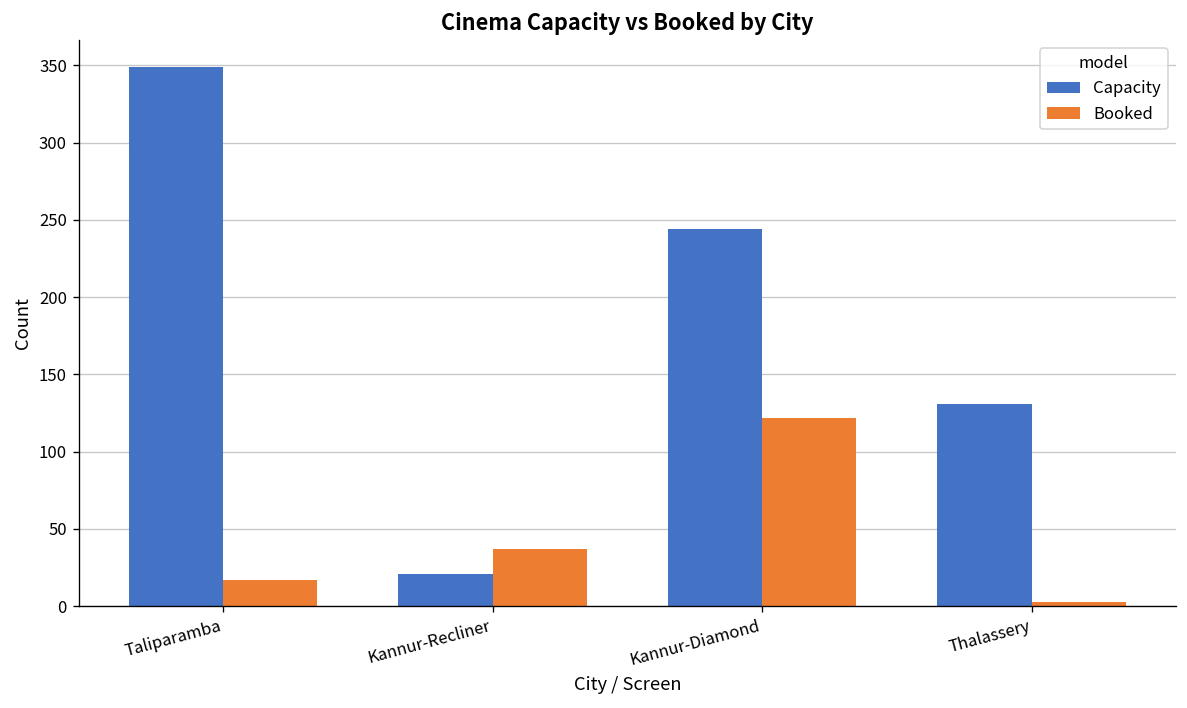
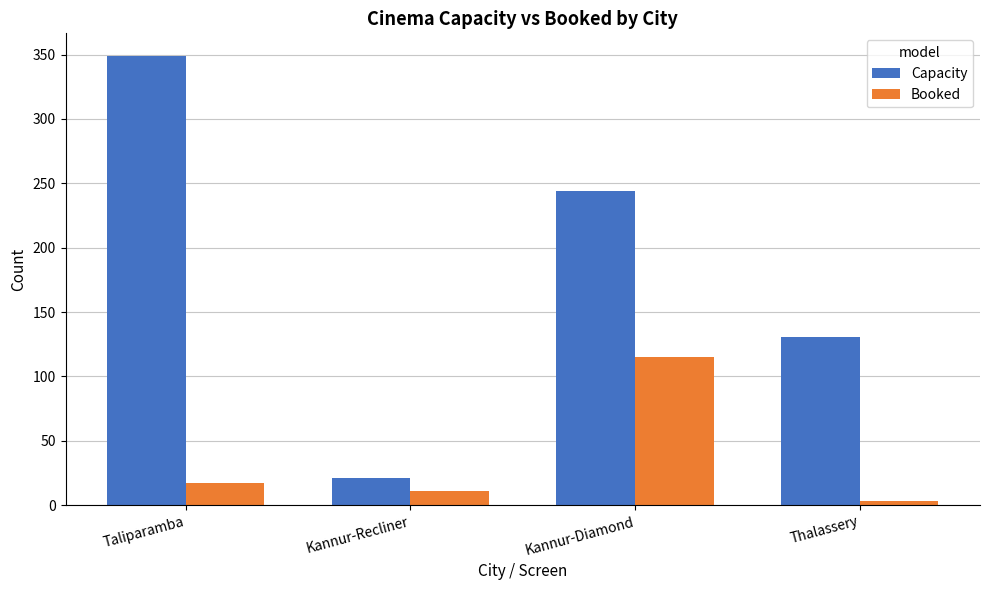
Booked, Kannur-Recliner: 37 -> 11
Booked, Kannur-Diamond: 122 -> 115
